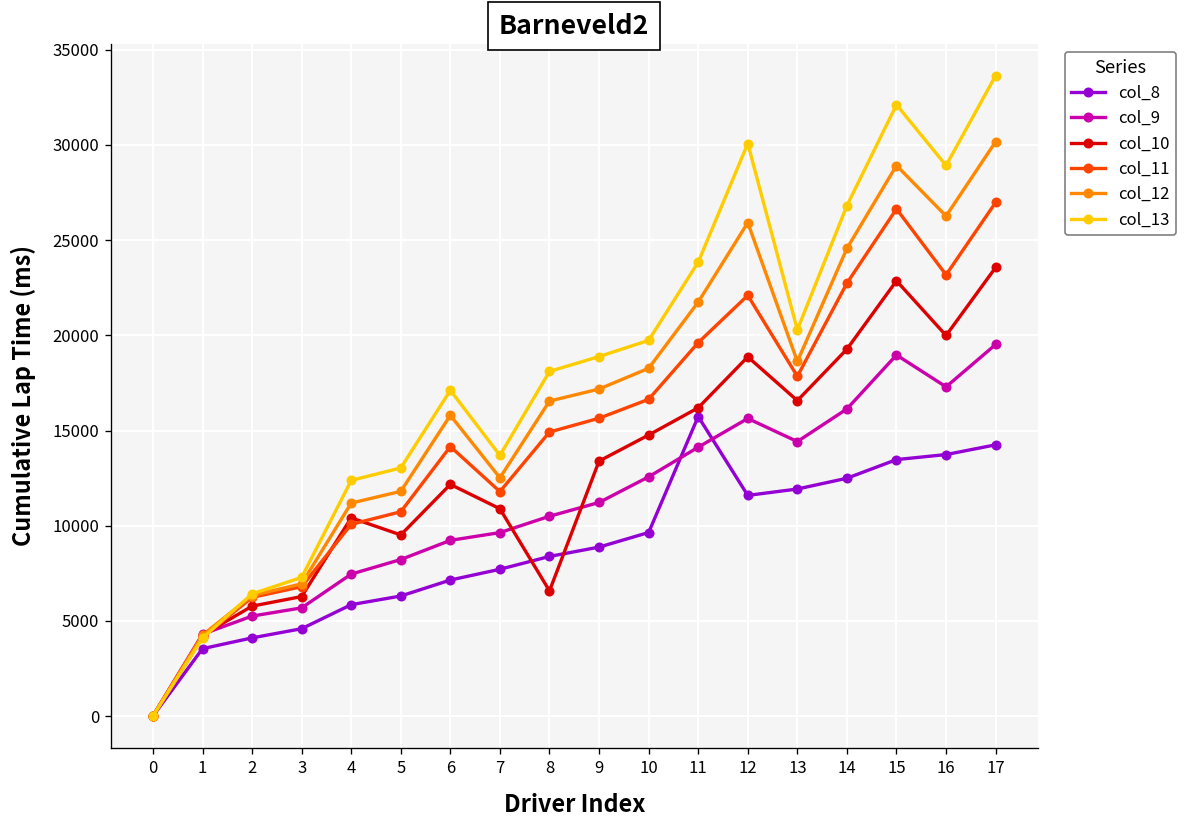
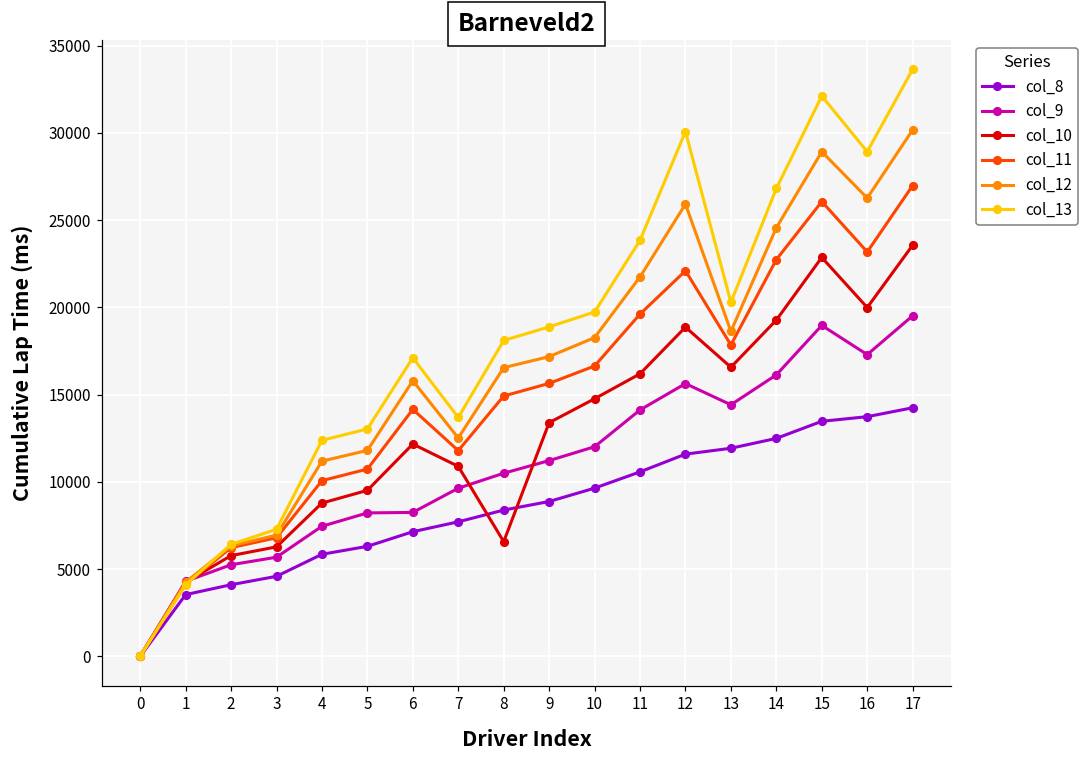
col_10, 4: 10400 -> 8800
col_9, 6: 9200 -> 8300
col_9, 10: 12600 -> 12000
col_8, 11: 15700 -> 10600
col_11, 15: 26600 -> 26100
